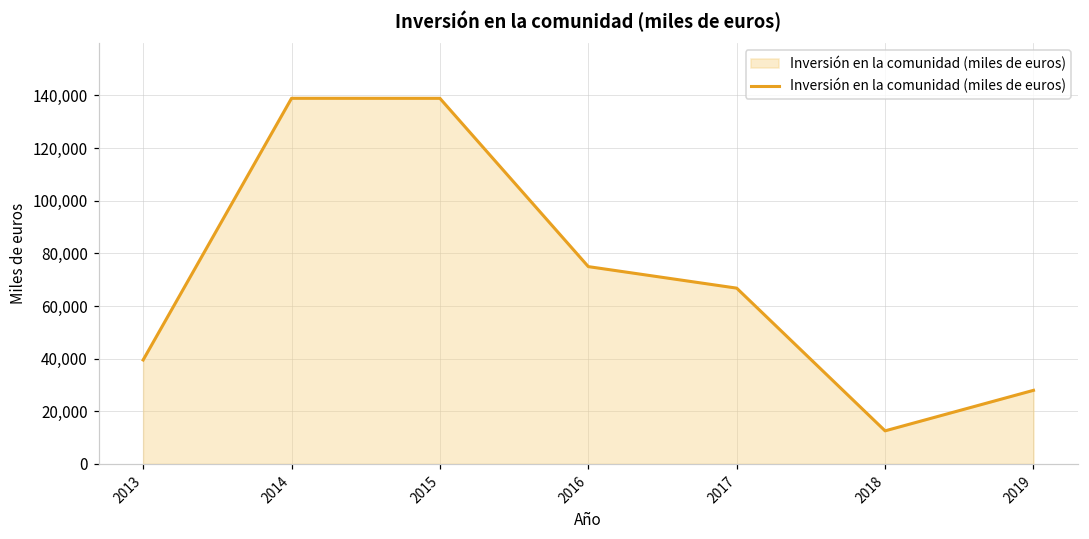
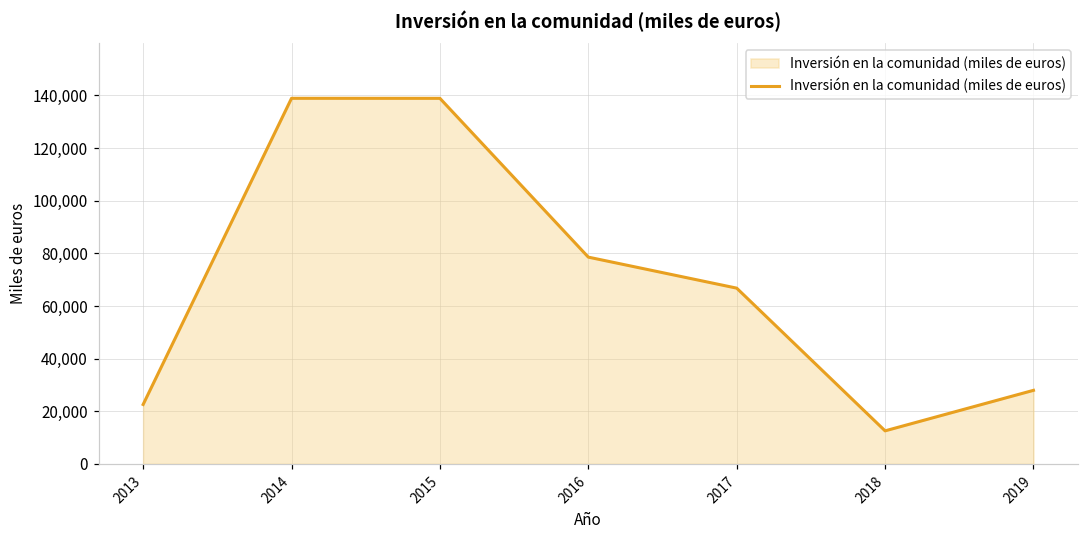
2013: 39,000 -> 23,000
2016: 75,000 -> 79,000
